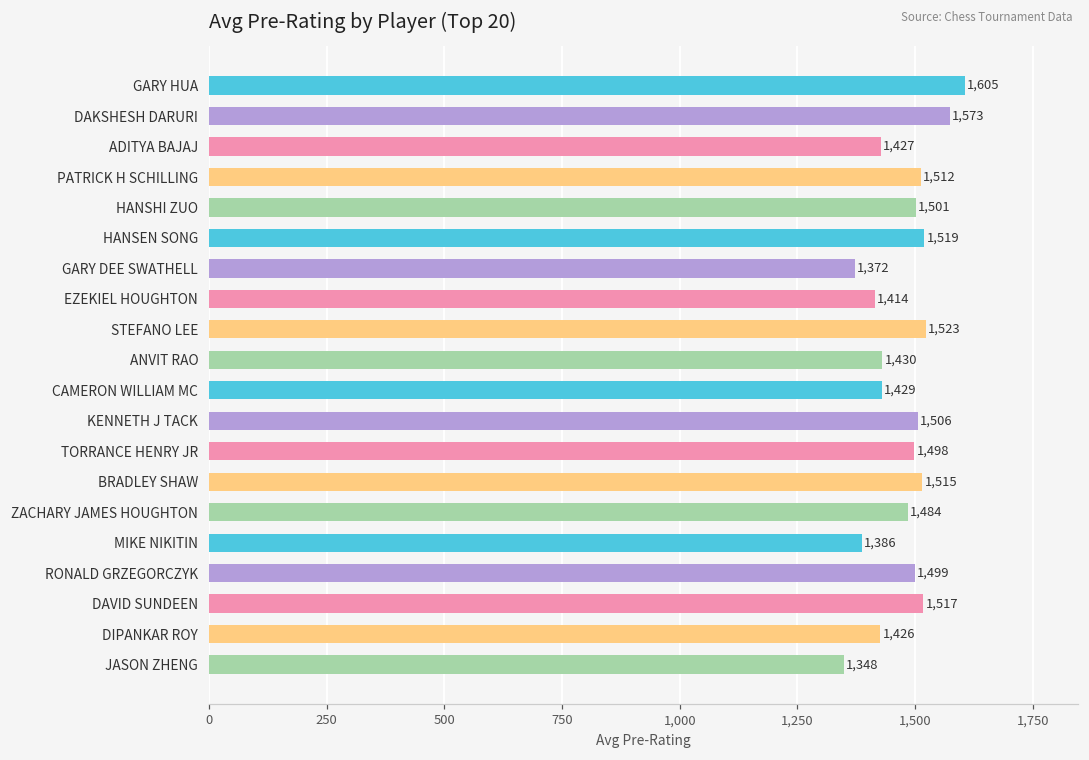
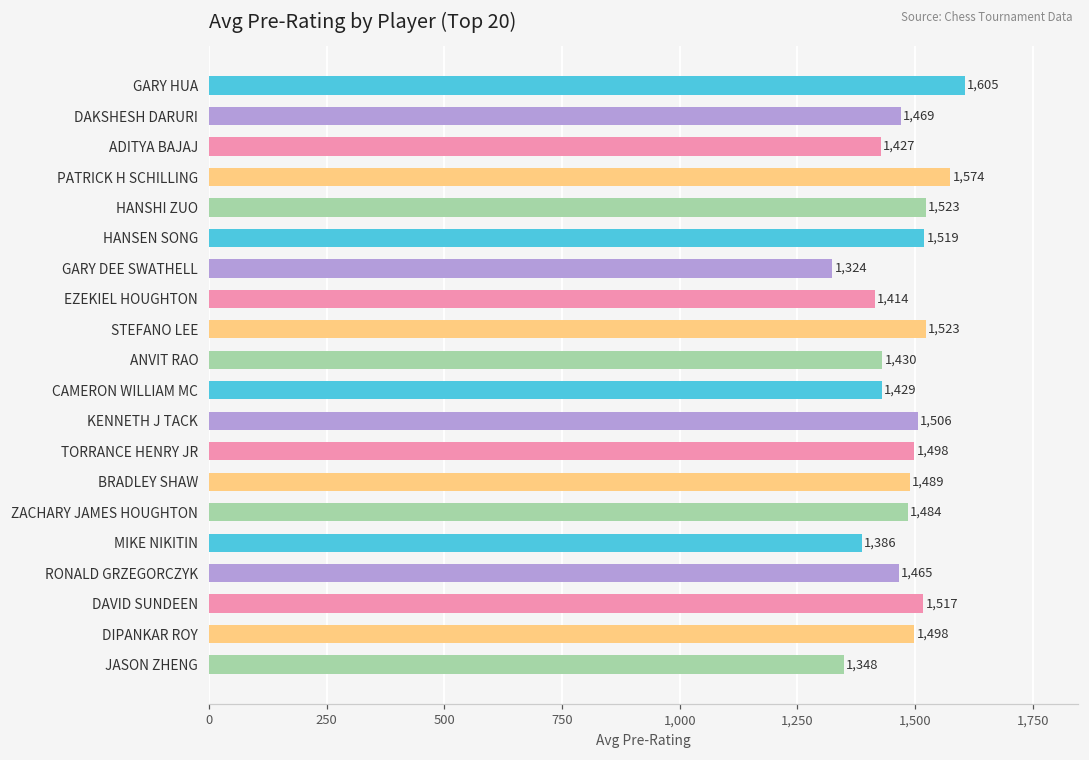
DAKSHESH DARURI: 1,573 -> 1,469
PATRICK H SCHILLING: 1,512 -> 1,574
HANSHI ZUO: 1,501 -> 1,523
GARY DEE SWATHELL: 1,372 -> 1,324
BRADLEY SHAW: 1,515 -> 1,489
RONALD GRZEGORCZYK: 1,499 -> 1,465
DIPANKAR ROY: 1,426 -> 1,498
